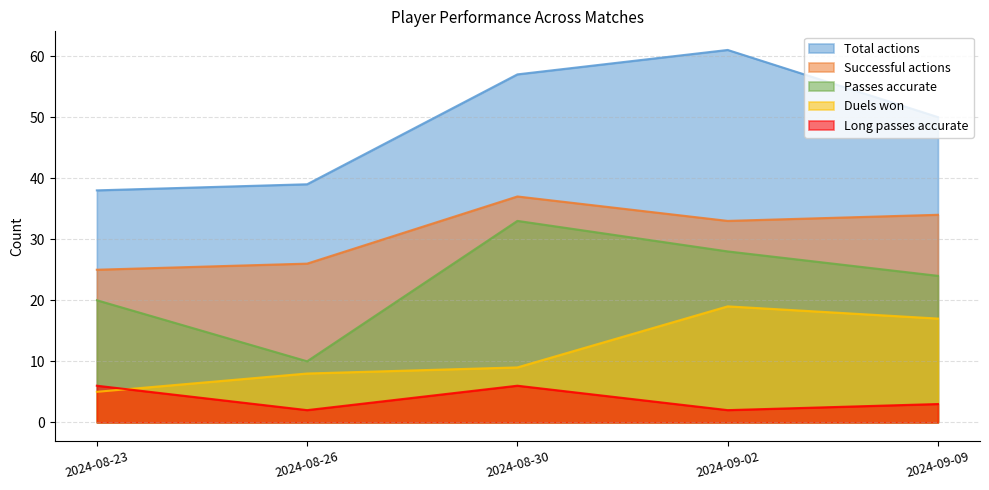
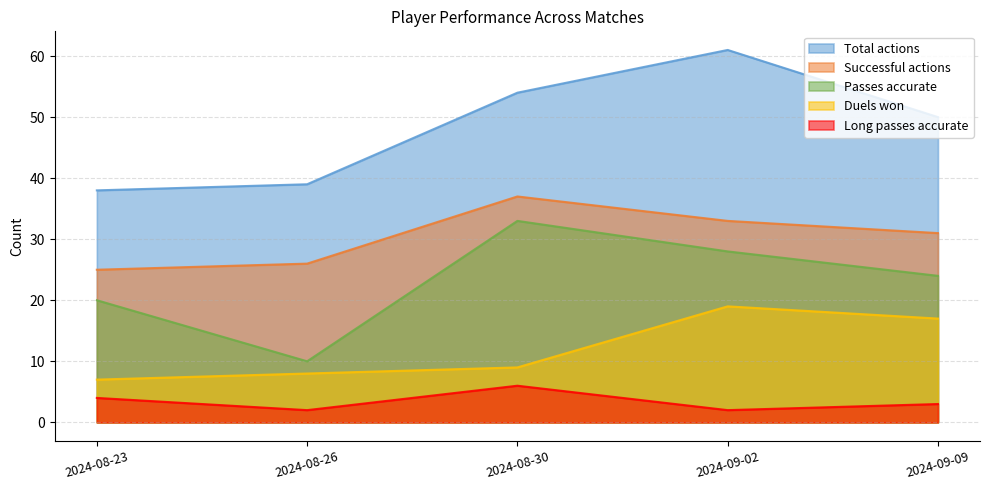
Duels won, 2024-08-23: 5 -> 7
Long passes accurate, 2024-08-23: 6 -> 4
Total actions, 2024-08-30: 57 -> 54
Successful actions, 2024-09-09: 34 -> 31
